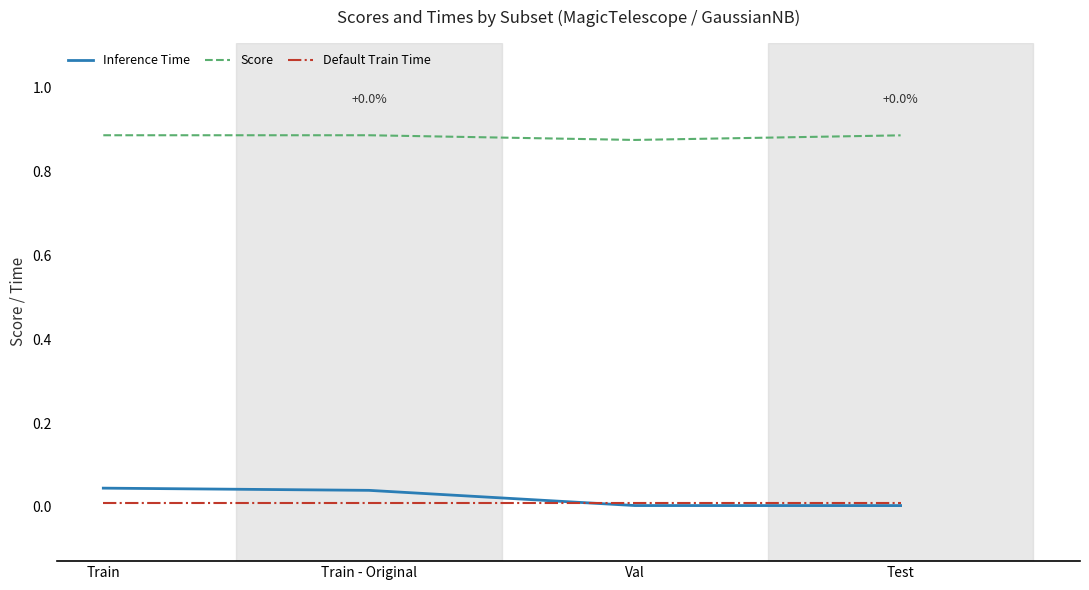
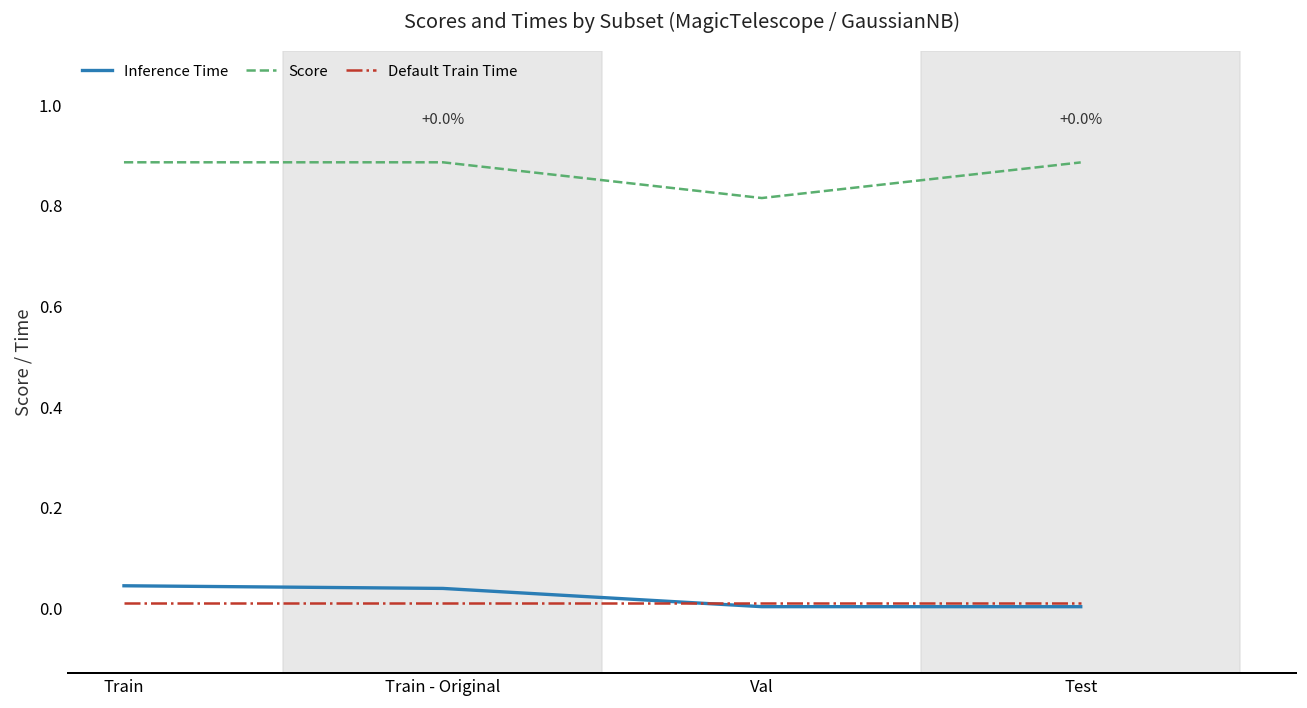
Score, Val: 0.88 -> 0.82
